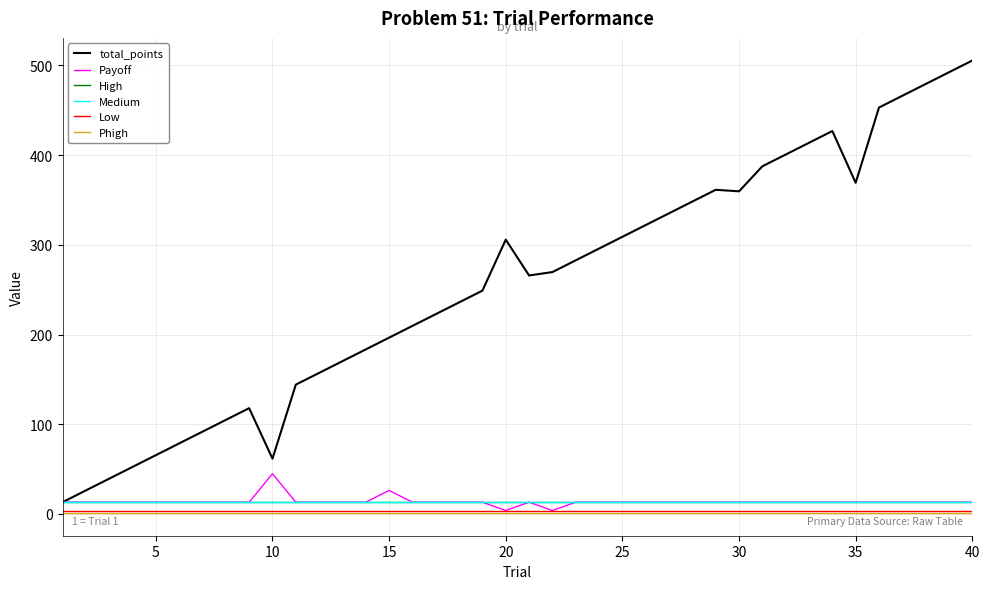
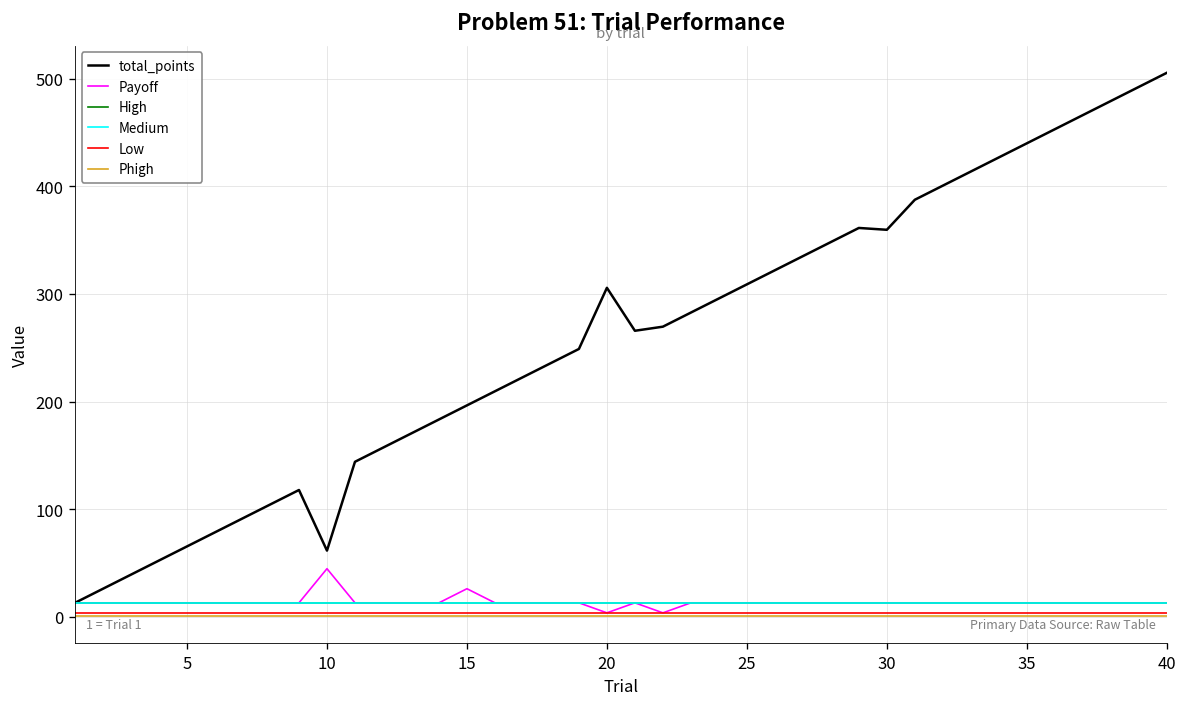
total_points, 35: 370 -> 440
